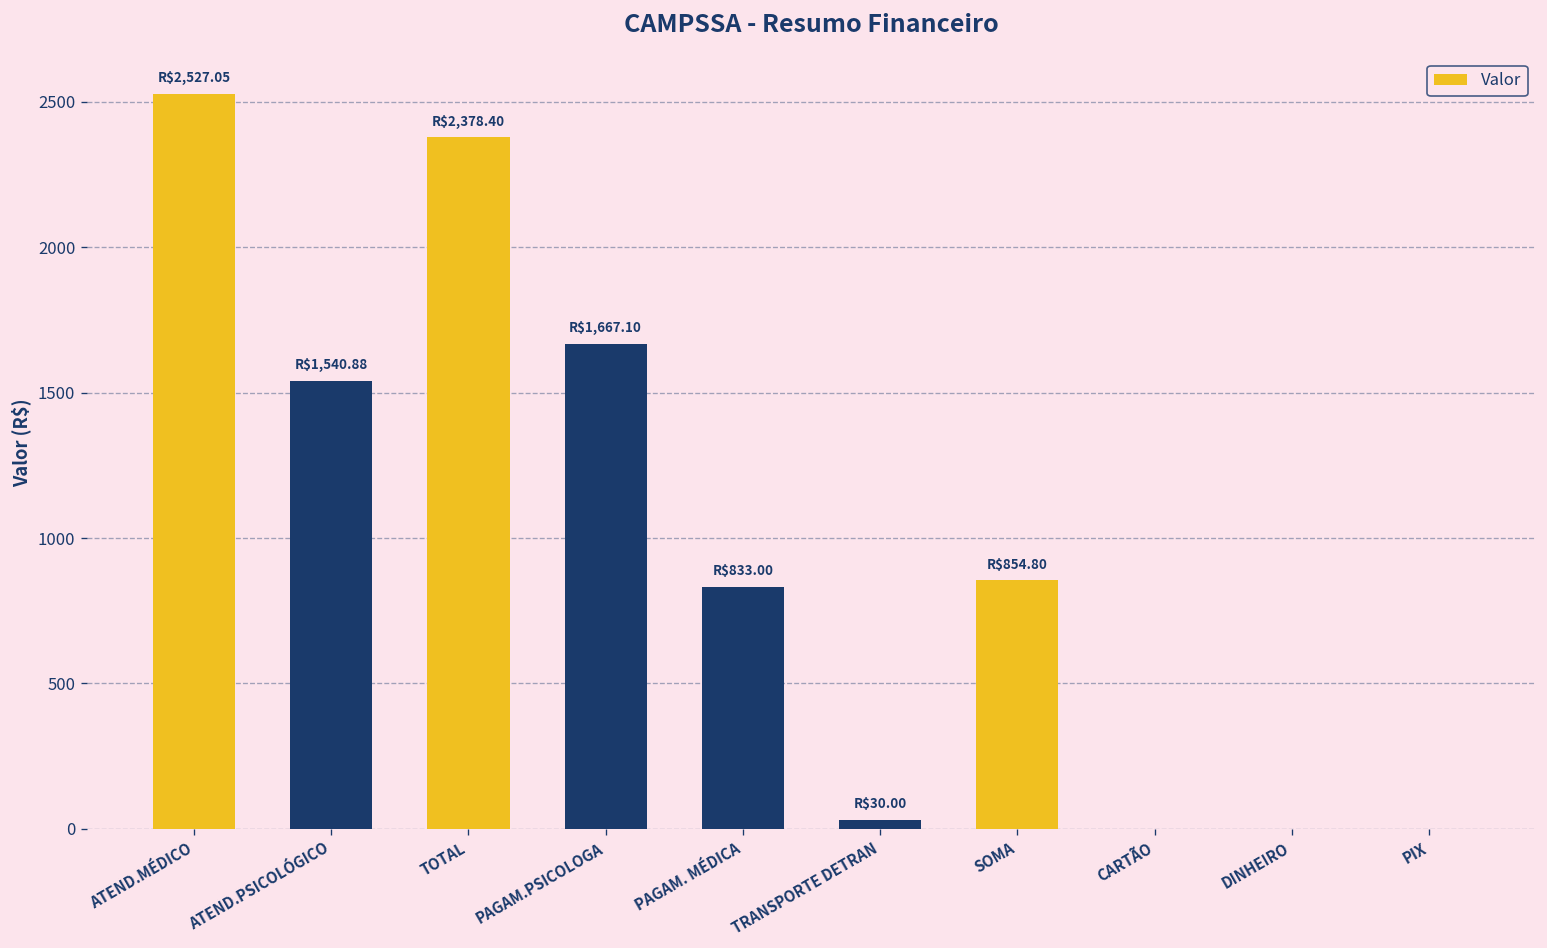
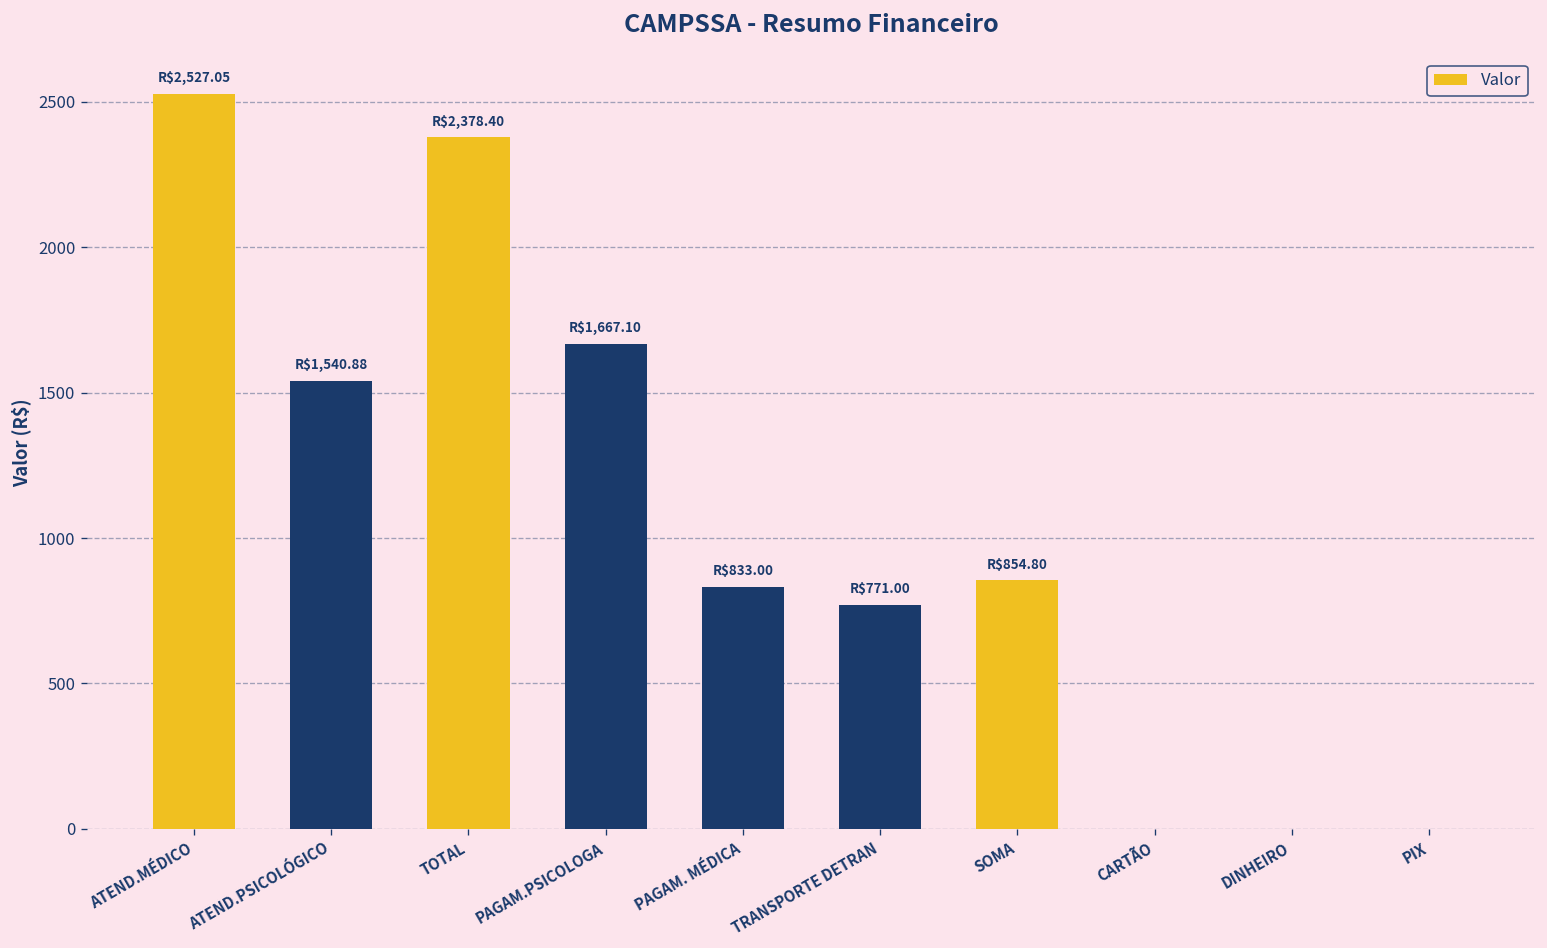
TRANSPORTE DETRAN: $30.00 -> $771.00
